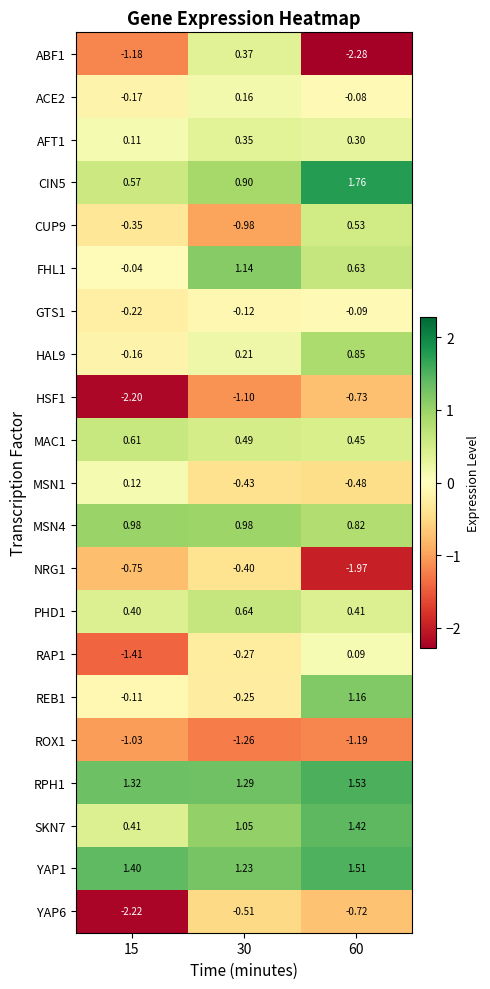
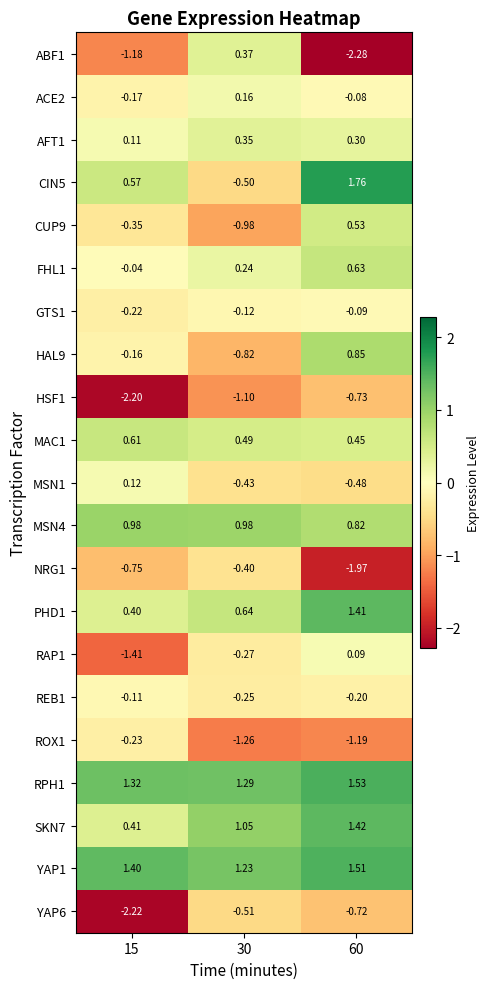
CIN5, 30: 0.90 -> -0.50
FHL1, 30: 1.14 -> 0.24
HAL9, 30: 0.21 -> -0.82
PHD1, 60: 0.41 -> 1.41
REB1, 60: 1.16 -> -0.20
ROX1, 15: -1.03 -> -0.23
